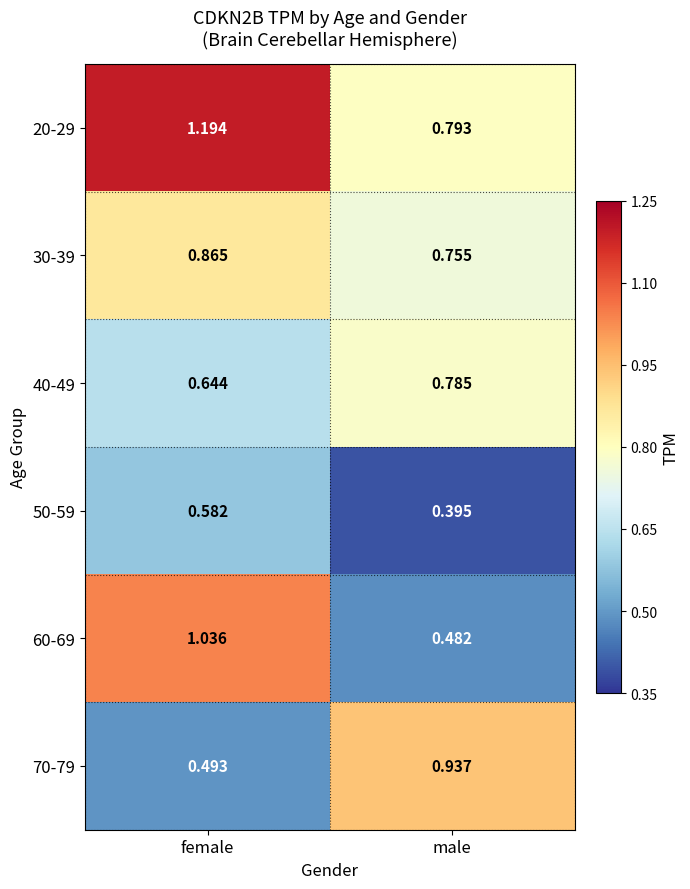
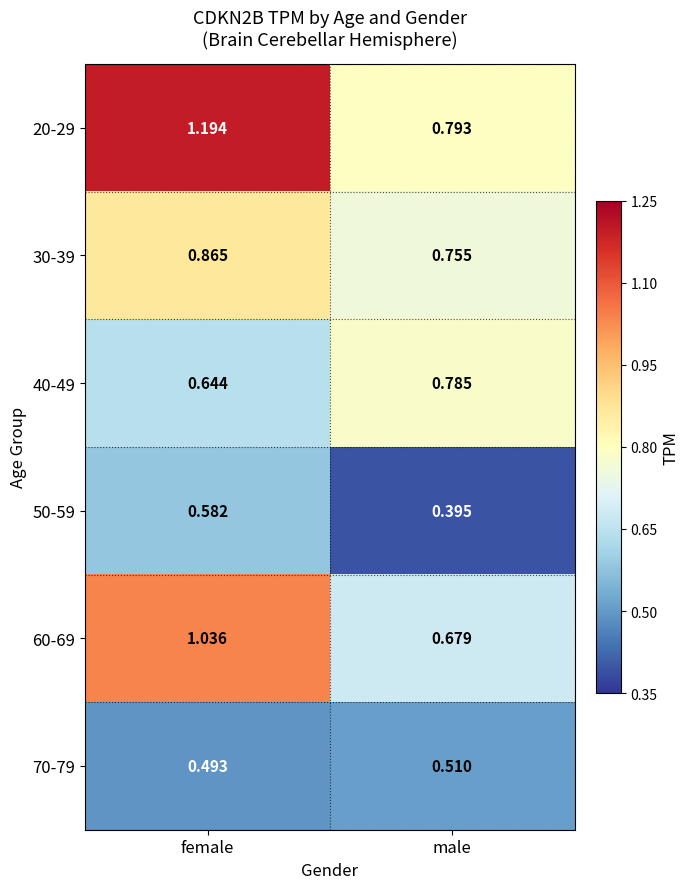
60-69, male: 0.482 -> 0.679
70-79, male: 0.937 -> 0.510
